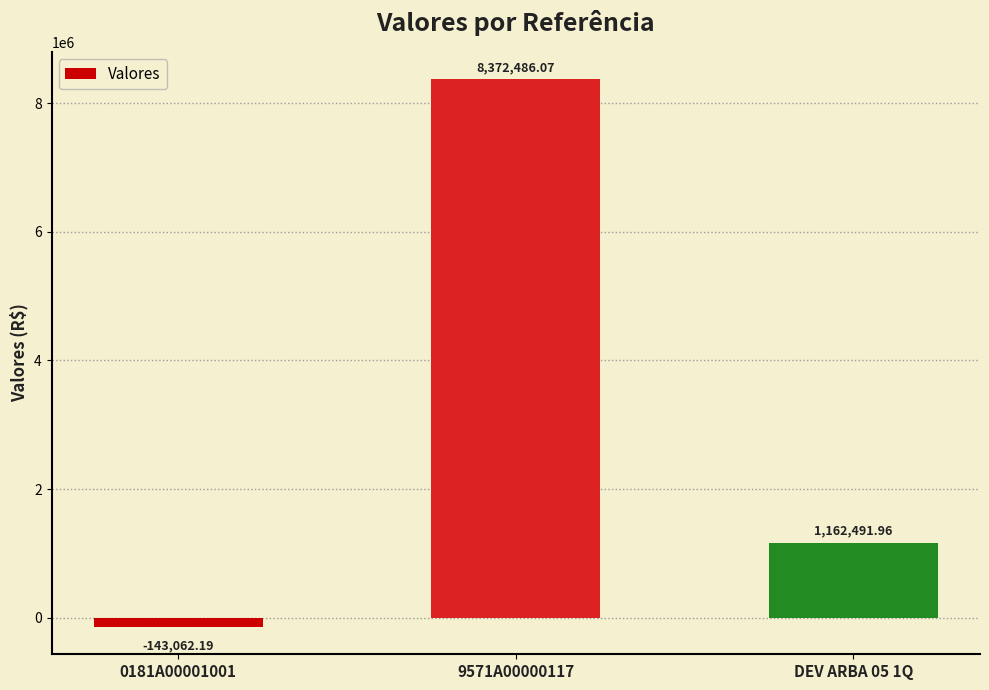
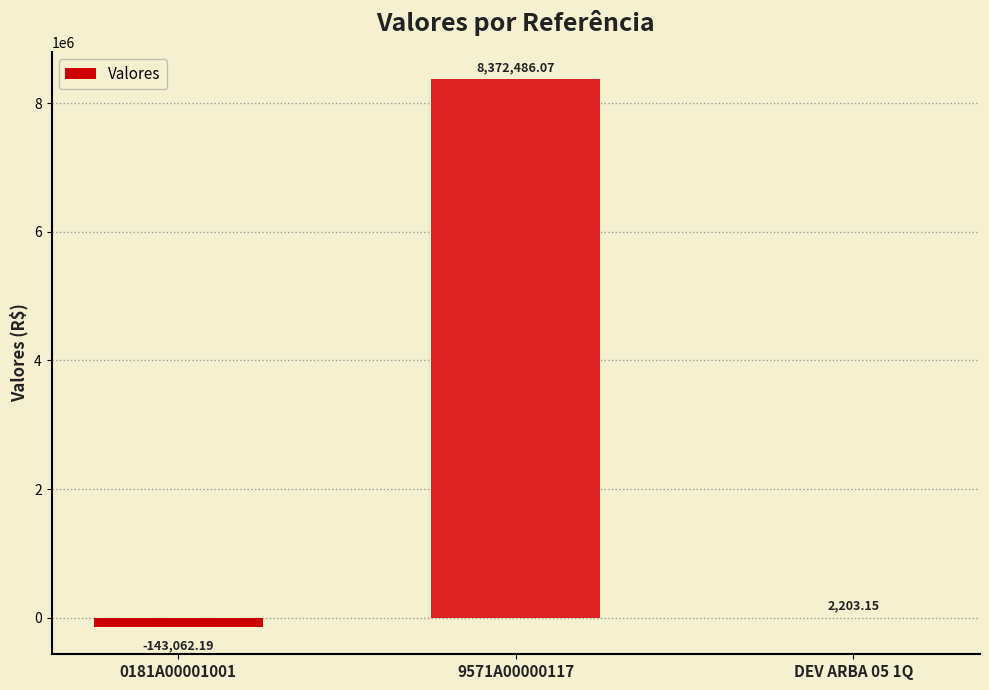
DEV ARBA 05 1Q: 1,162,491.96 -> 2,203.15
